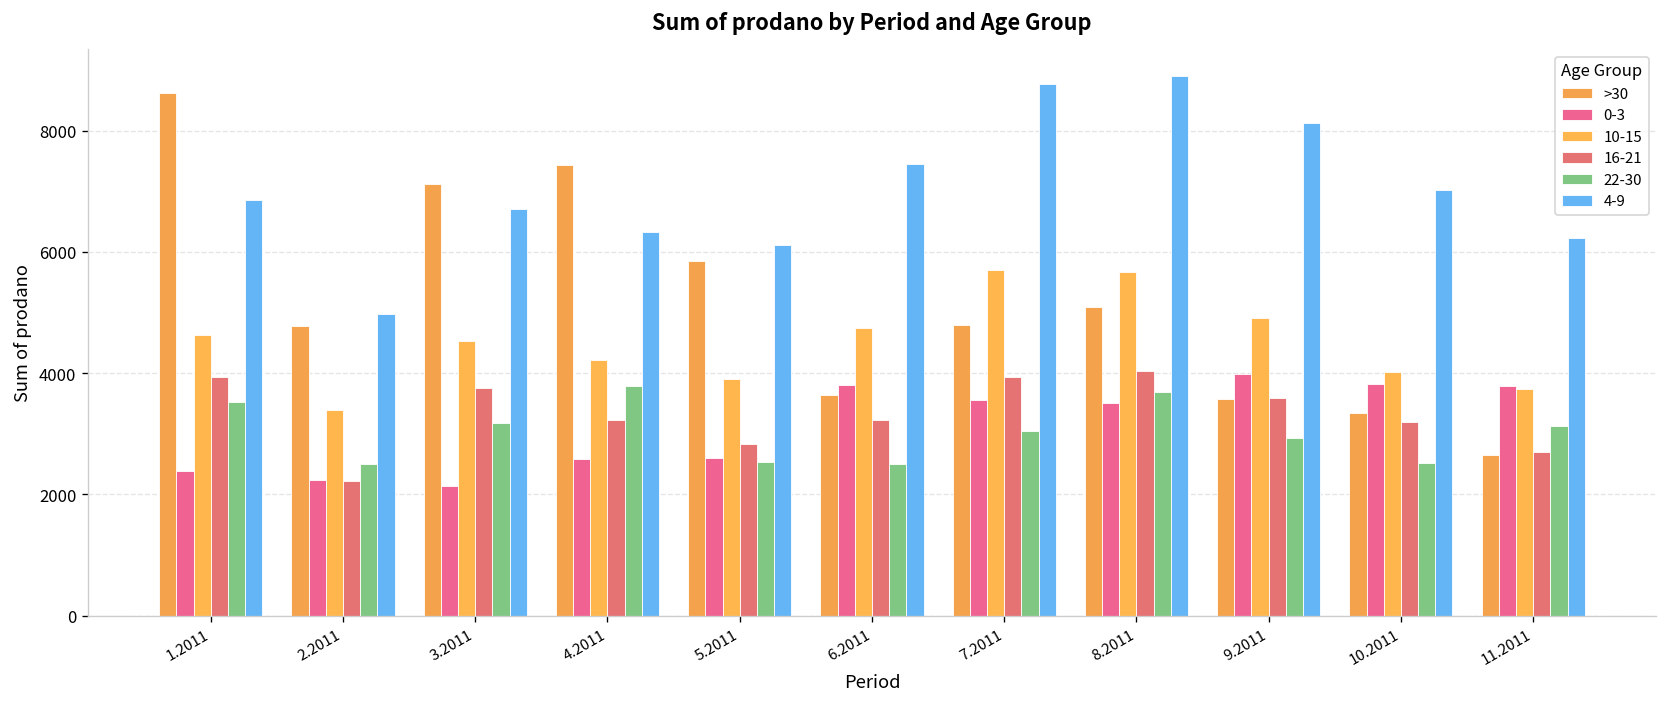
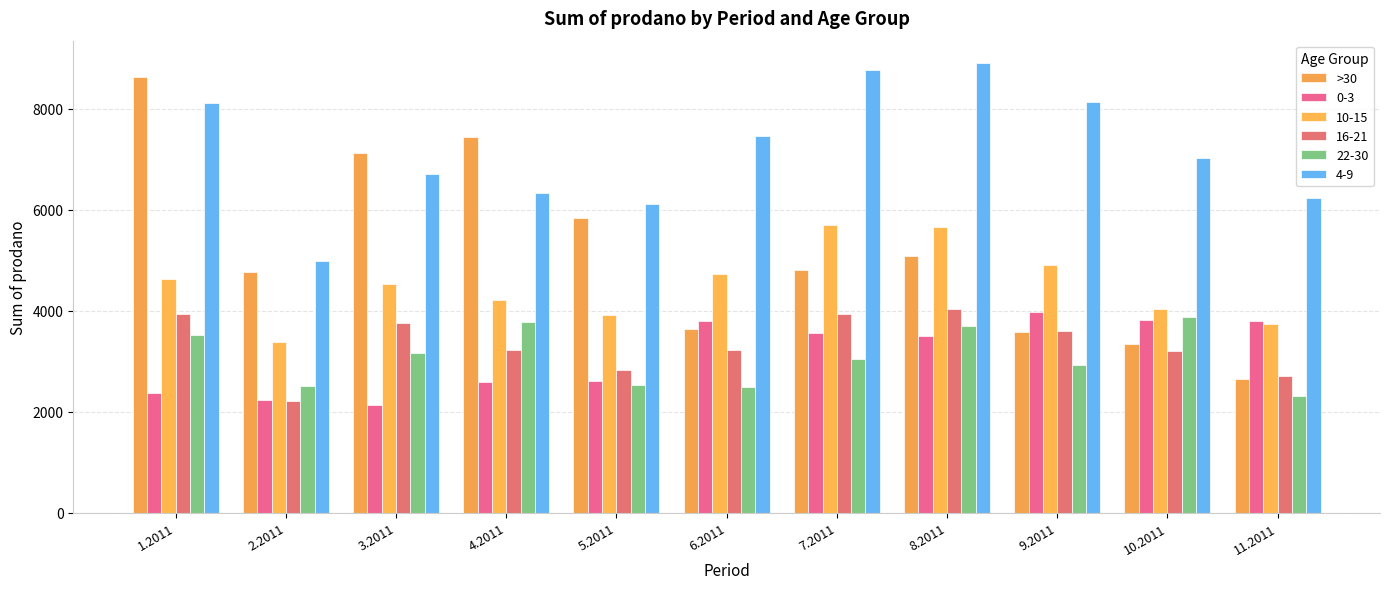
4-9, 1.2011: 6900 -> 8100
22-30, 10.2011: 2500 -> 3900
22-30, 11.2011: 3100 -> 2300
